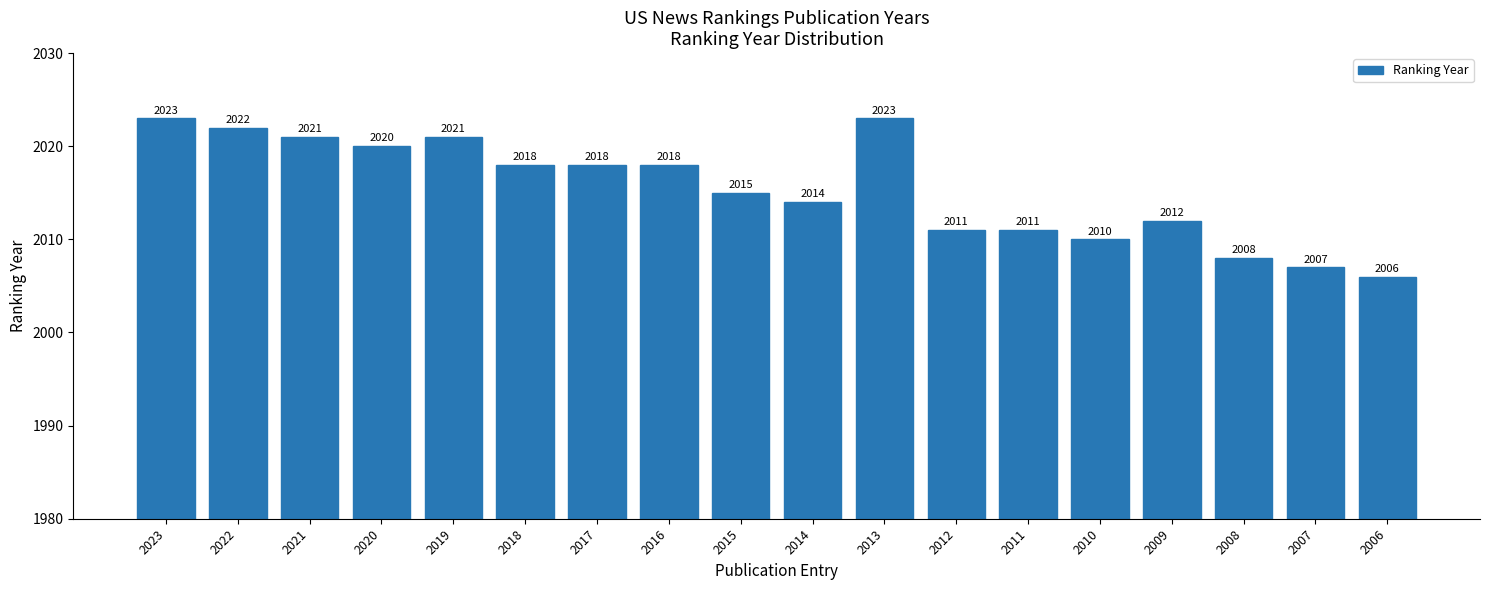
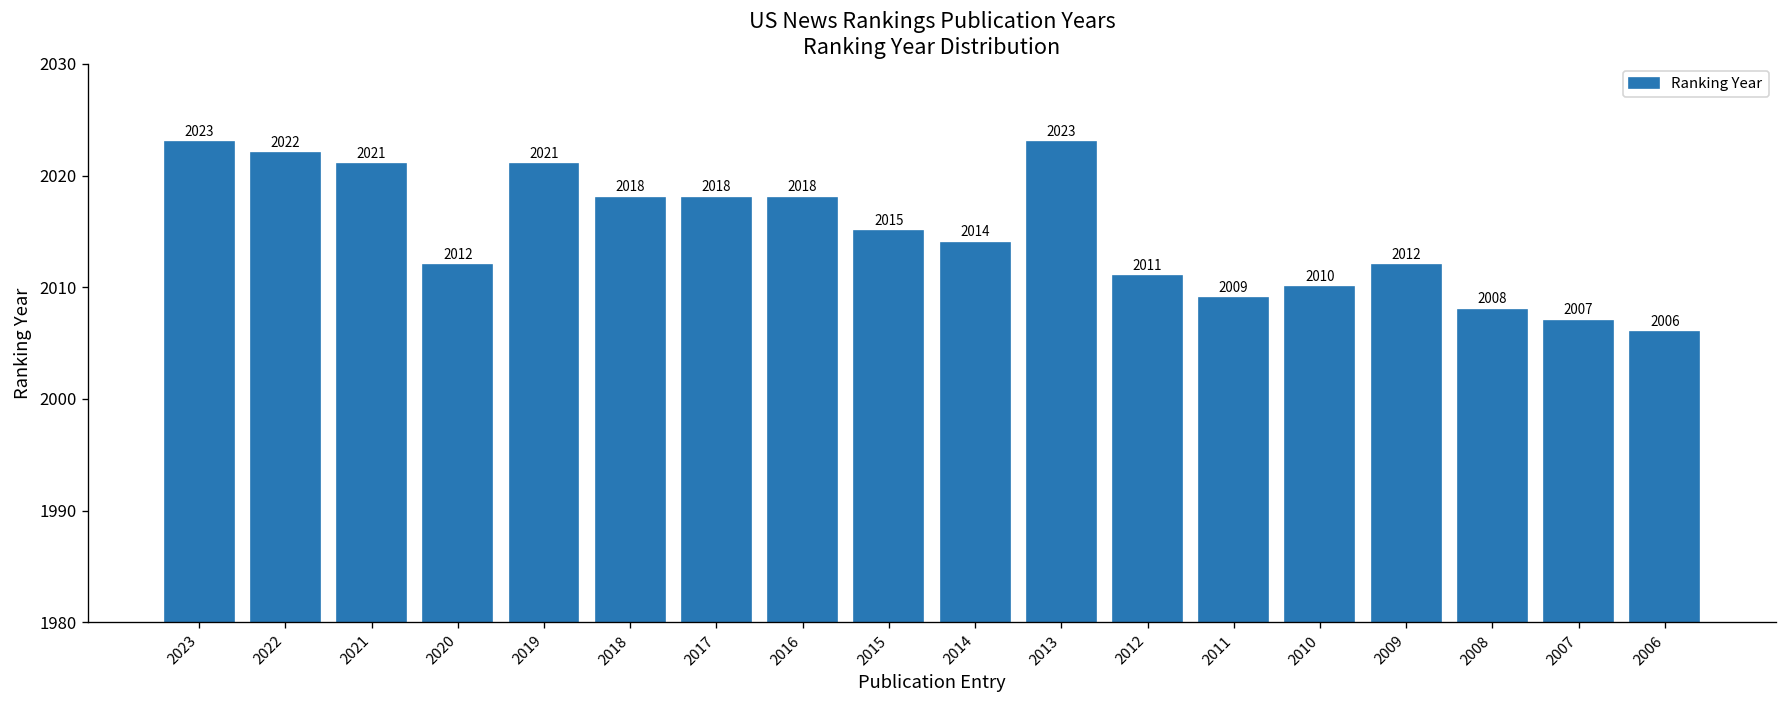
2020: 2020 -> 2012
2011: 2011 -> 2009
